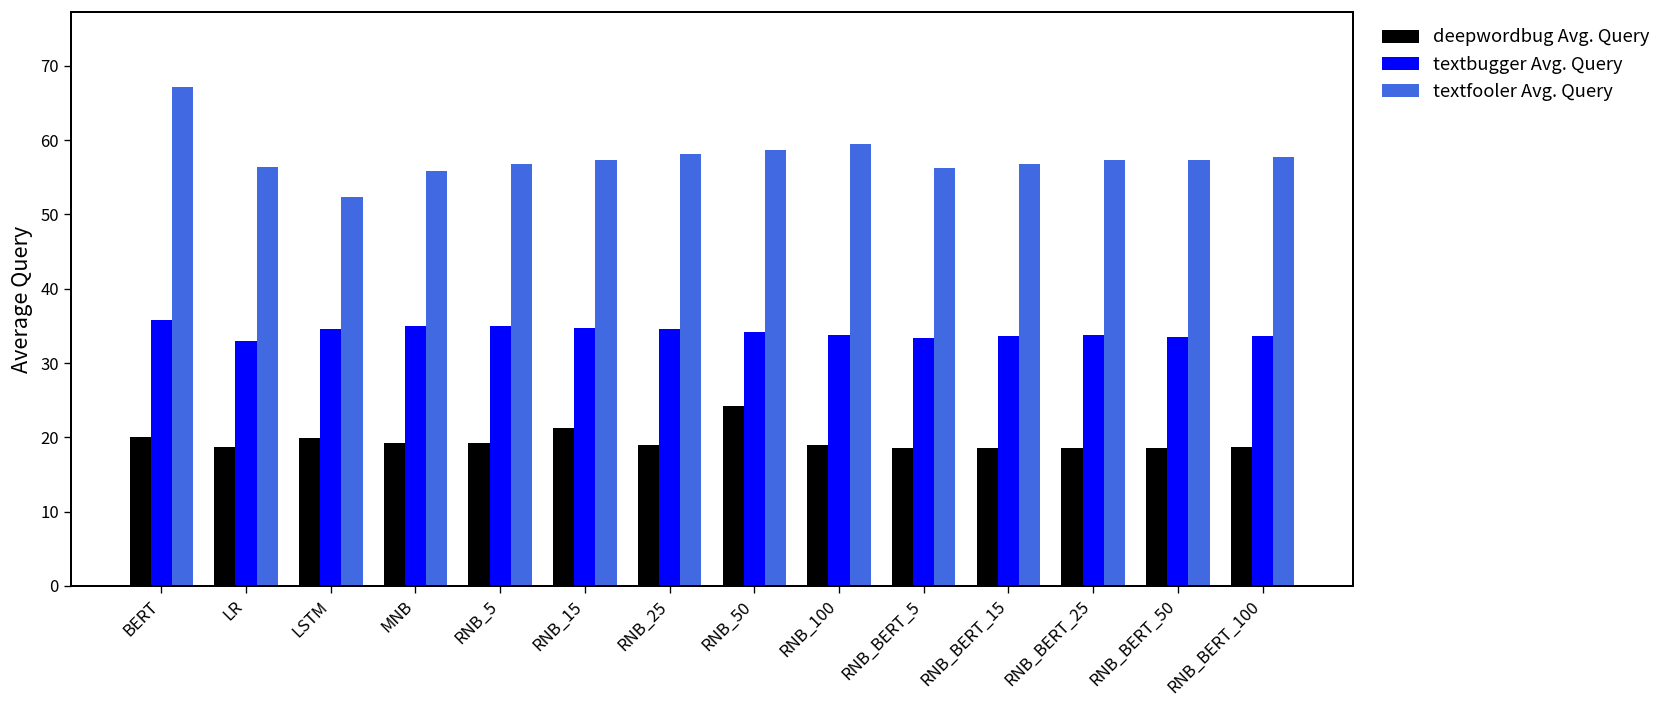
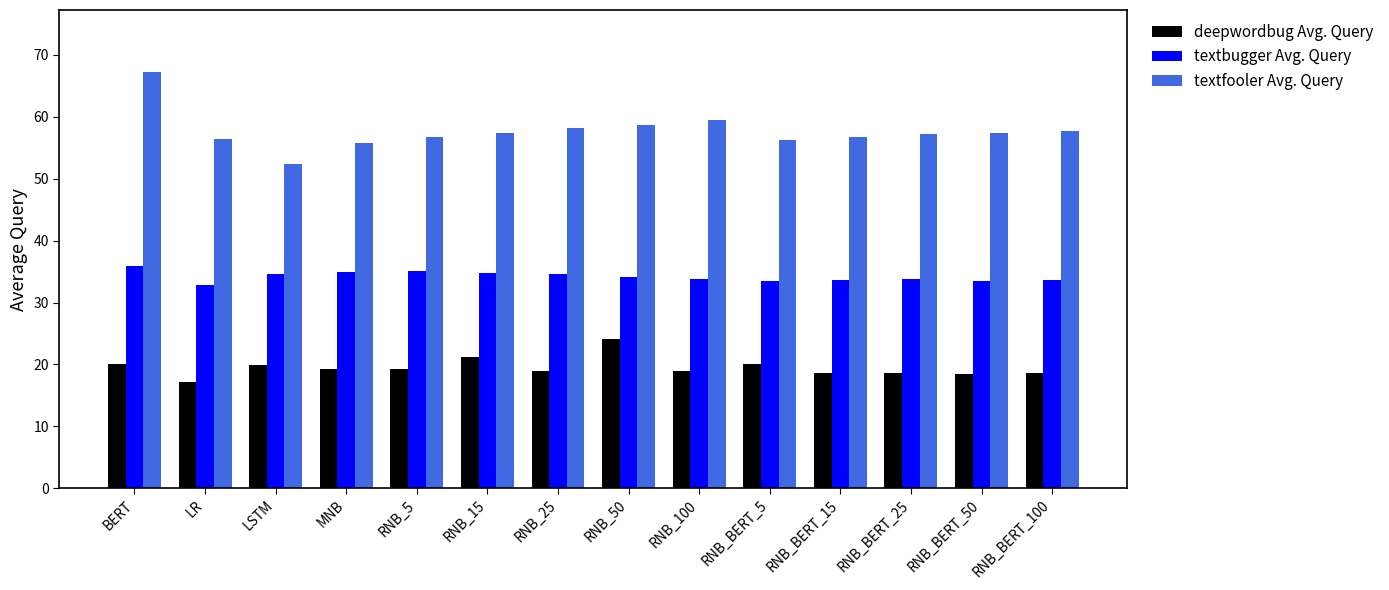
deepwordbug Avg. Query, LR: 19 -> 17
deepwordbug Avg. Query, RNB_BERT_5: 19 -> 20
